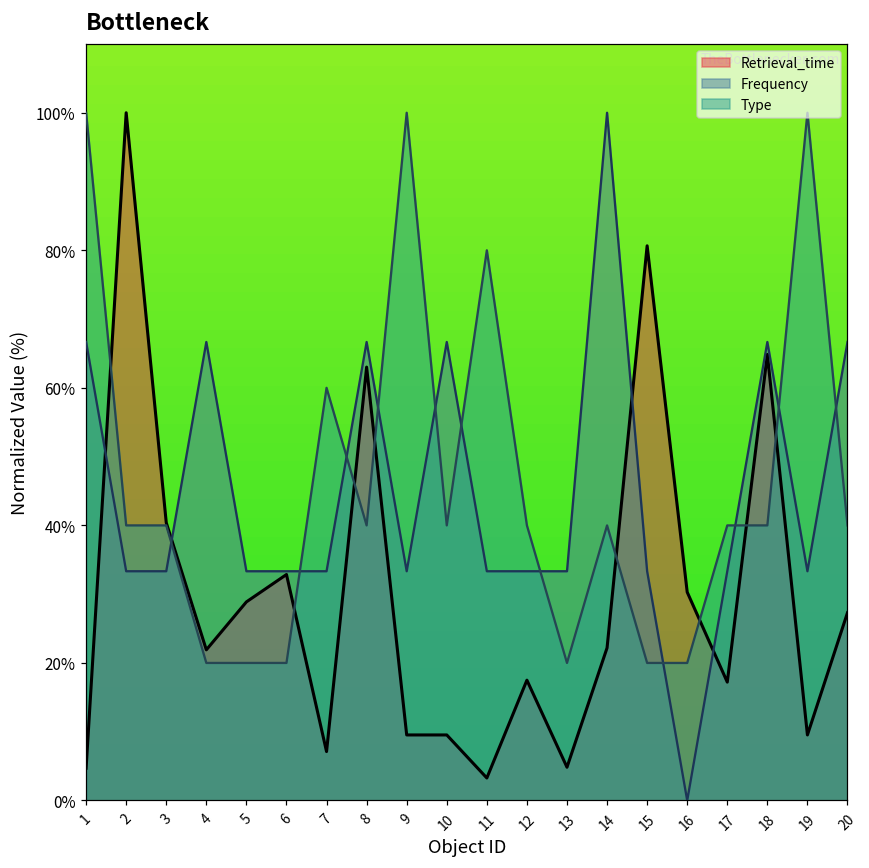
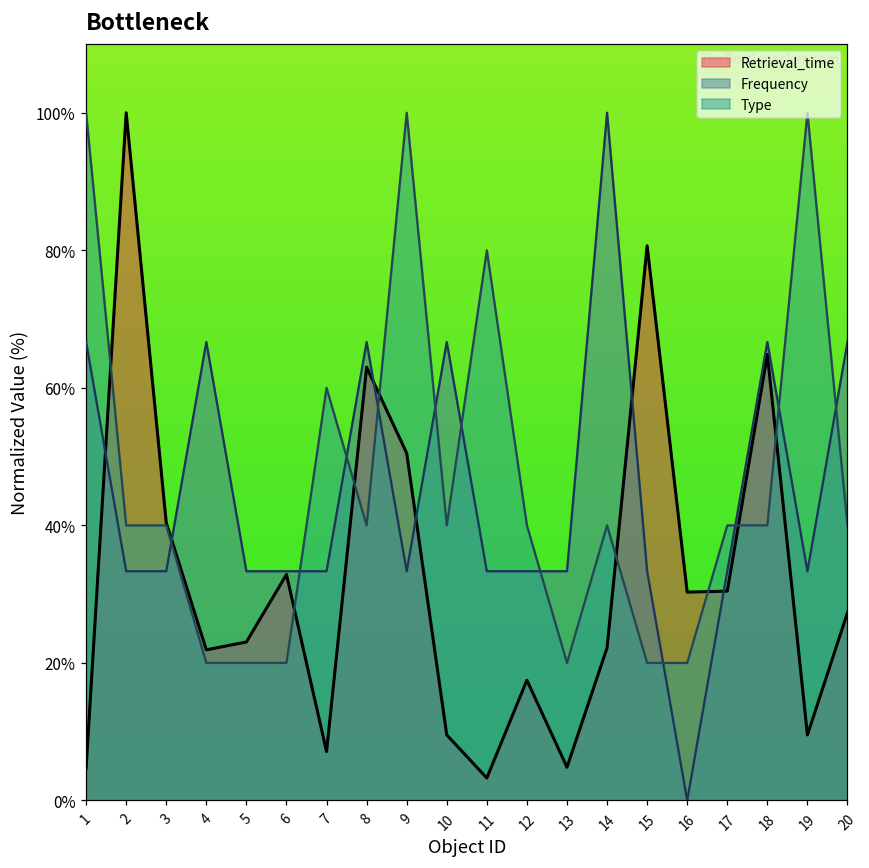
Retrieval_time, 5: 29% -> 23%
Retrieval_time, 9: 10% -> 50%
Retrieval_time, 17: 17% -> 30%
